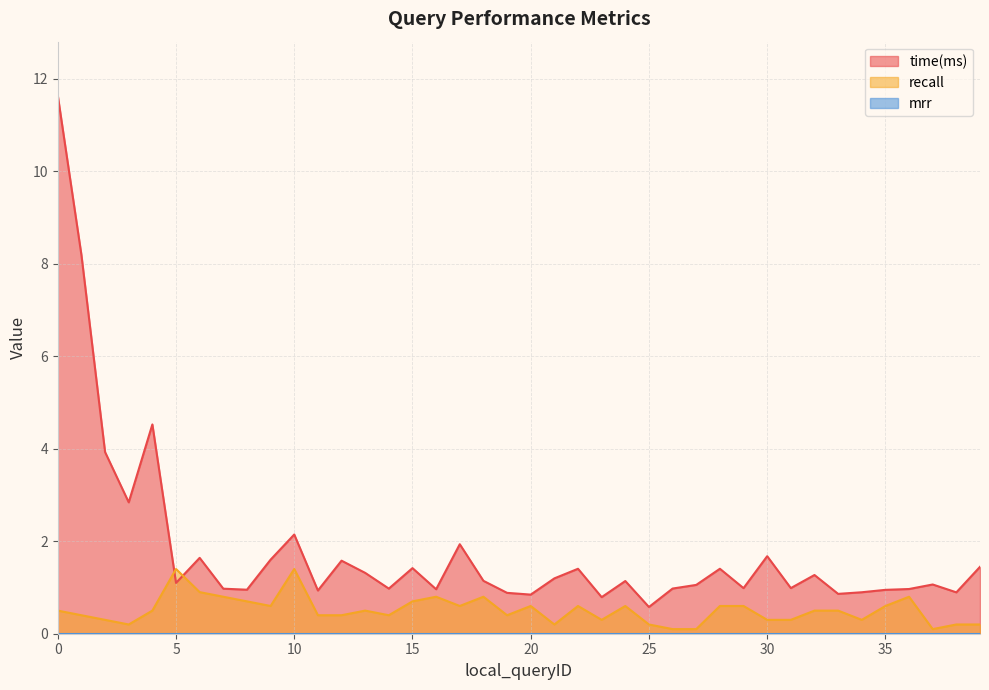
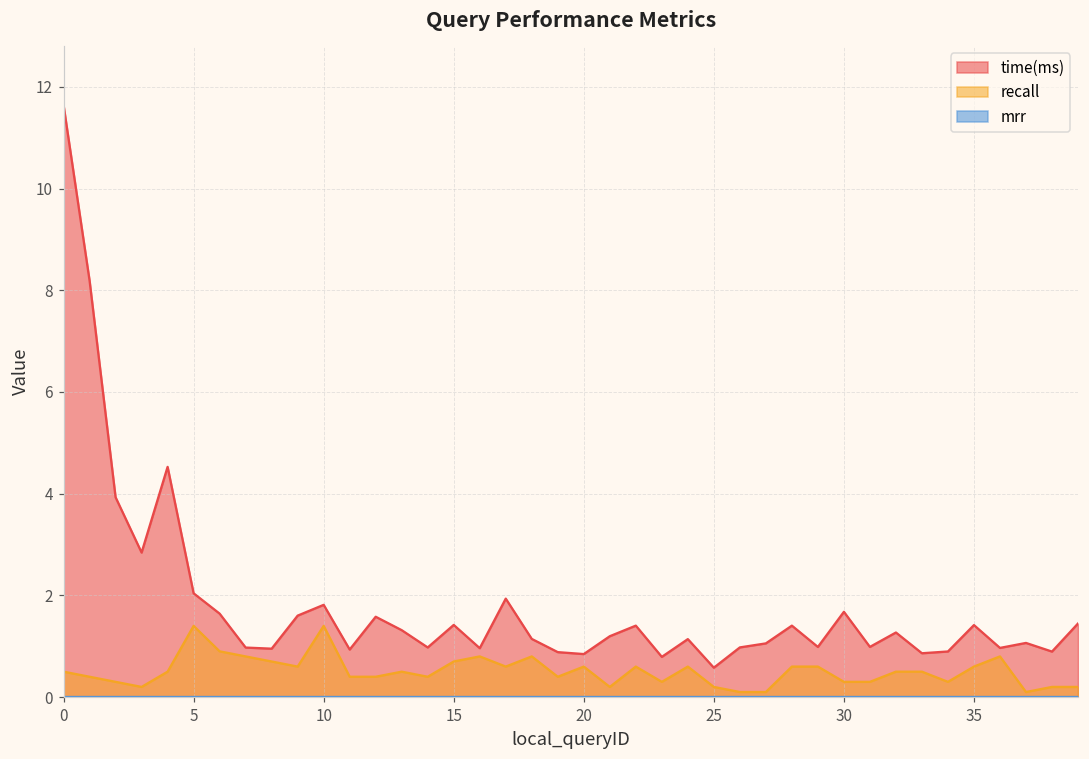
time(ms), 5: 1.1 -> 2.0
time(ms), 10: 2.1 -> 1.8
time(ms), 35: 0.9 -> 1.4
